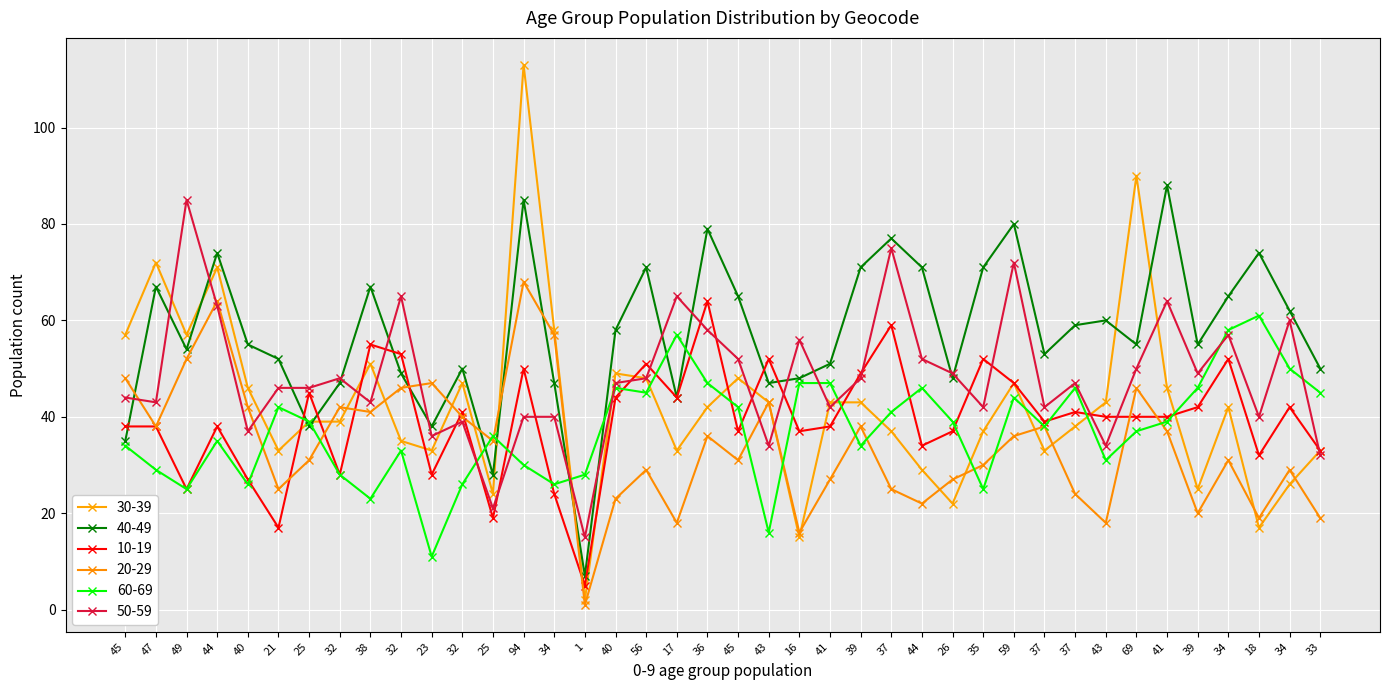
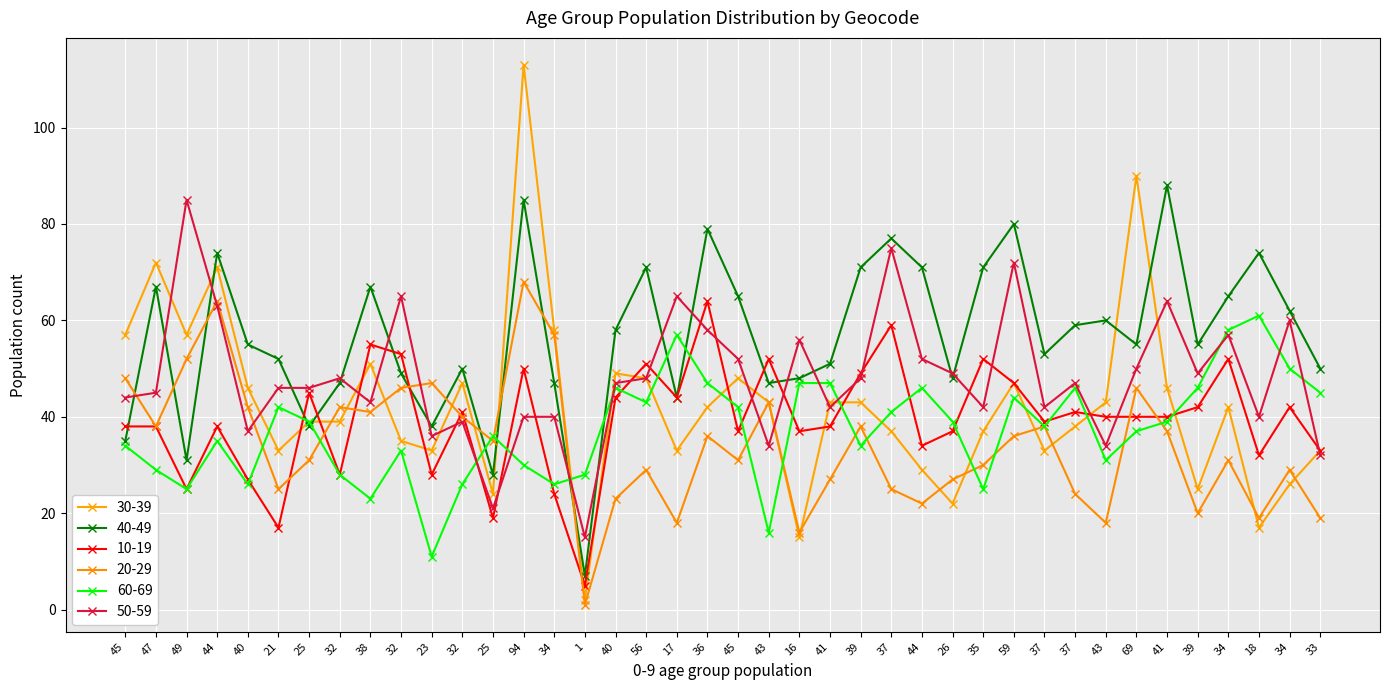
50-59, 47: 43 -> 45
40-49, 49: 54 -> 31
60-69, 56: 45 -> 43
